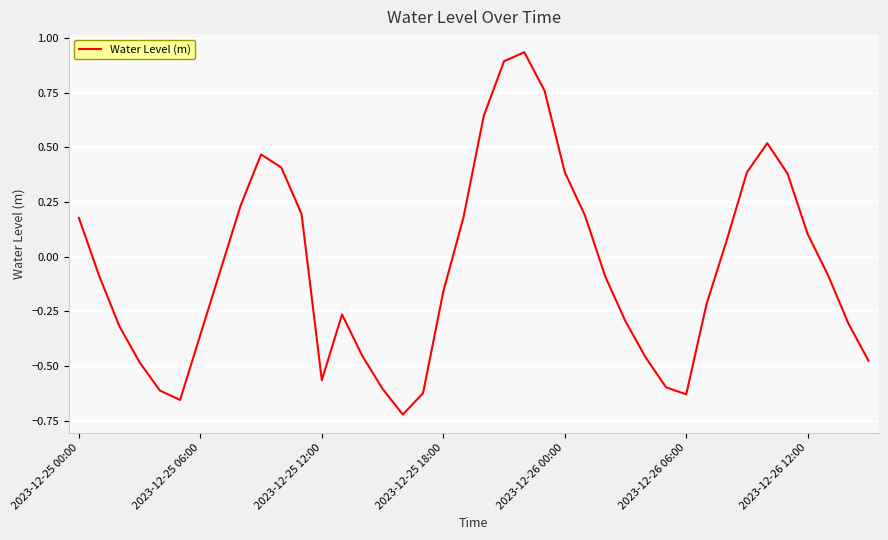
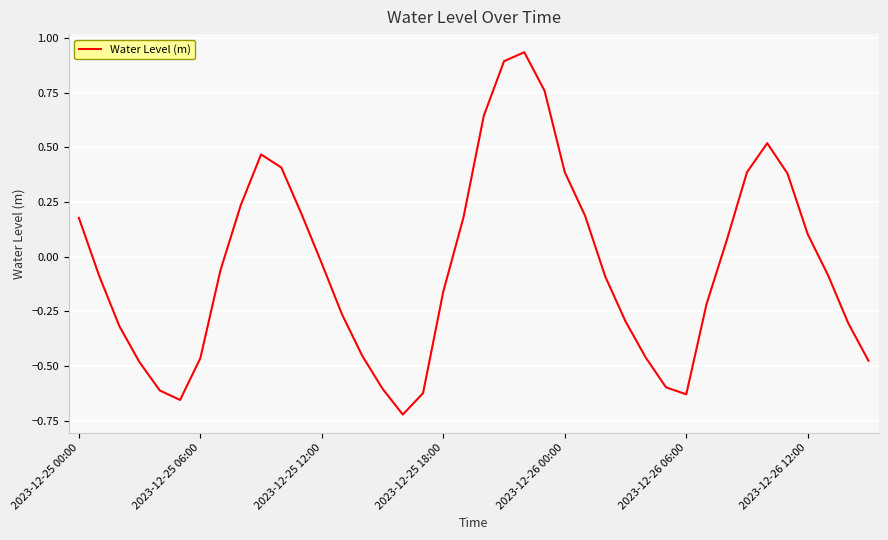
2023-12-25 06:00: -0.36 -> -0.46
2023-12-25 12:00: -0.56 -> -0.03
